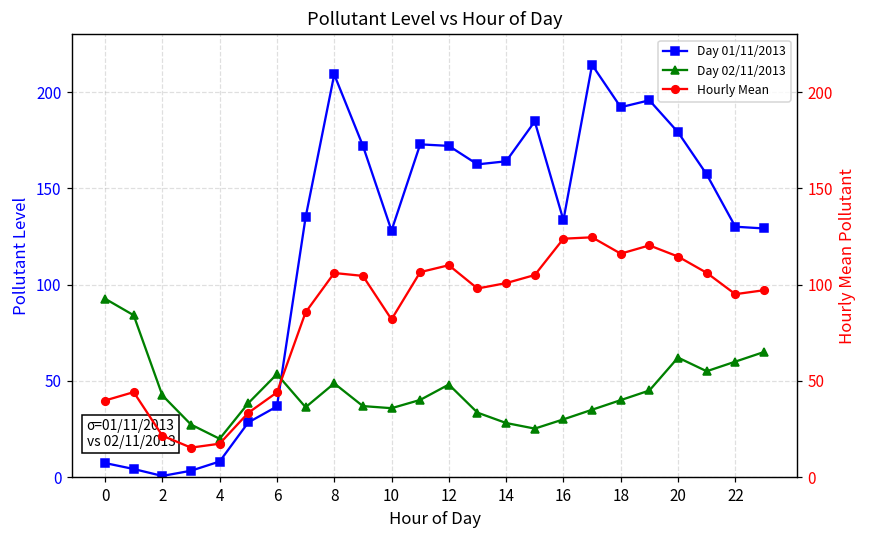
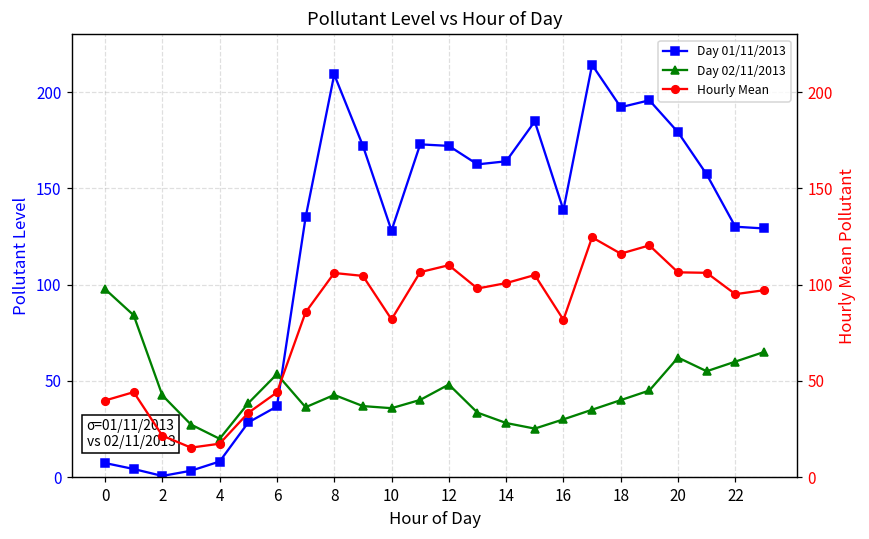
Day 02/11/2013, 0: 93 -> 98
Day 02/11/2013, 8: 49 -> 43
Day 01/11/2013, 16: 134 -> 139
Hourly Mean, 16: 124 -> 82
Hourly Mean, 20: 115 -> 106
